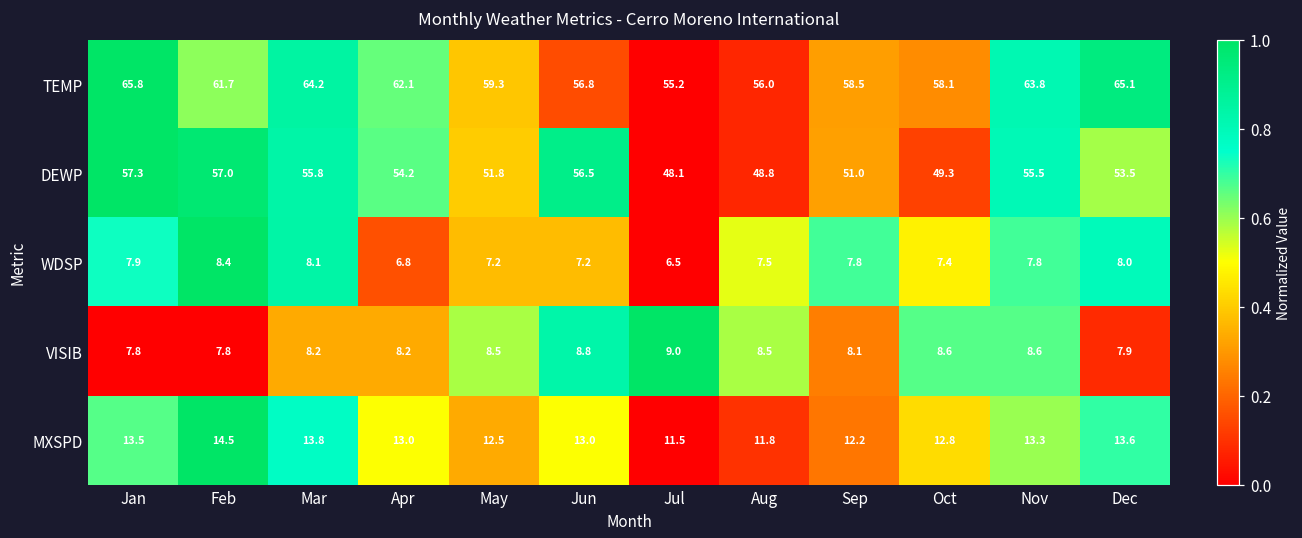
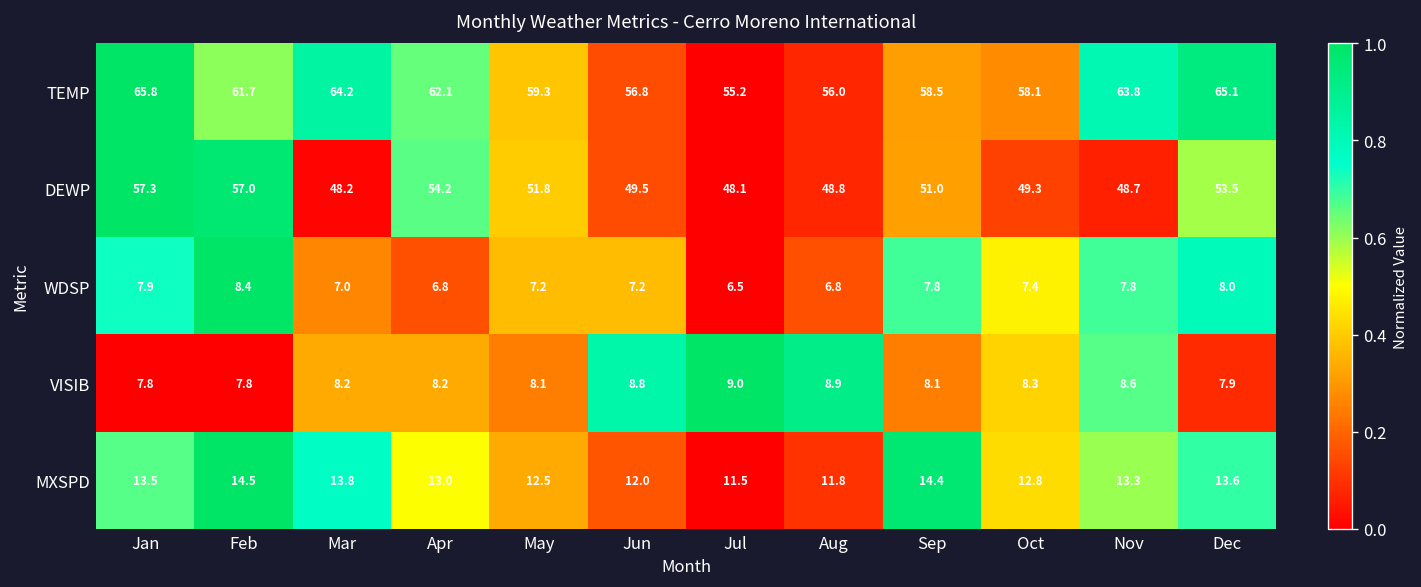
DEWP, Mar: 55.8 -> 48.2
DEWP, Jun: 56.5 -> 49.5
DEWP, Nov: 55.5 -> 48.7
WDSP, Mar: 8.1 -> 7.0
WDSP, Aug: 7.5 -> 6.8
VISIB, May: 8.5 -> 8.1
VISIB, Aug: 8.5 -> 8.9
VISIB, Oct: 8.6 -> 8.3
MXSPD, Jun: 13.0 -> 12.0
MXSPD, Sep: 12.2 -> 14.4
